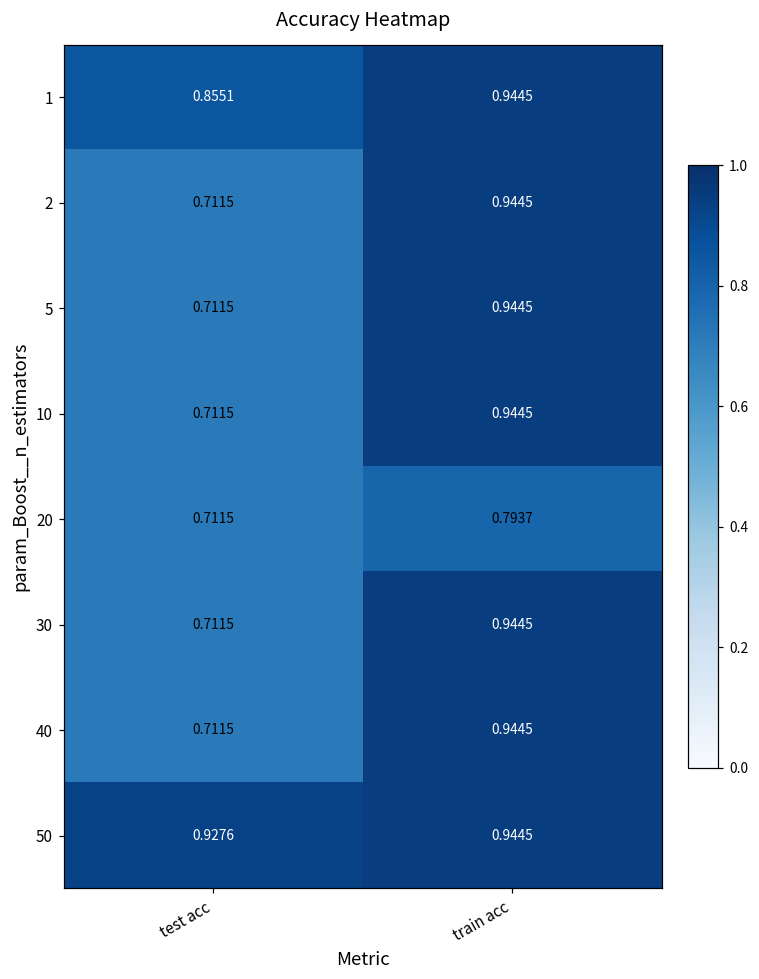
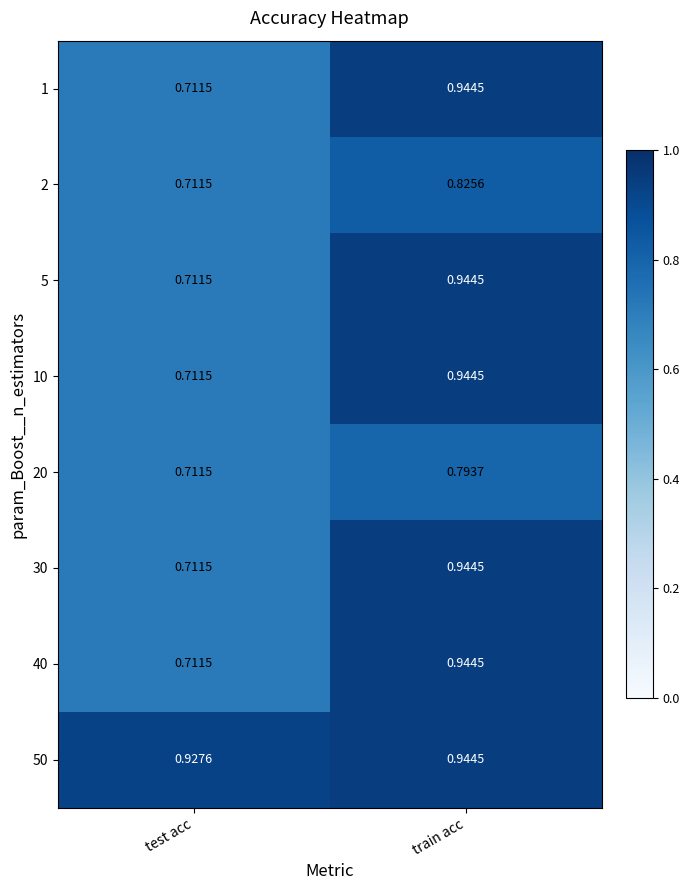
1, test acc: 0.8551 -> 0.7115
2, train acc: 0.9445 -> 0.8256
